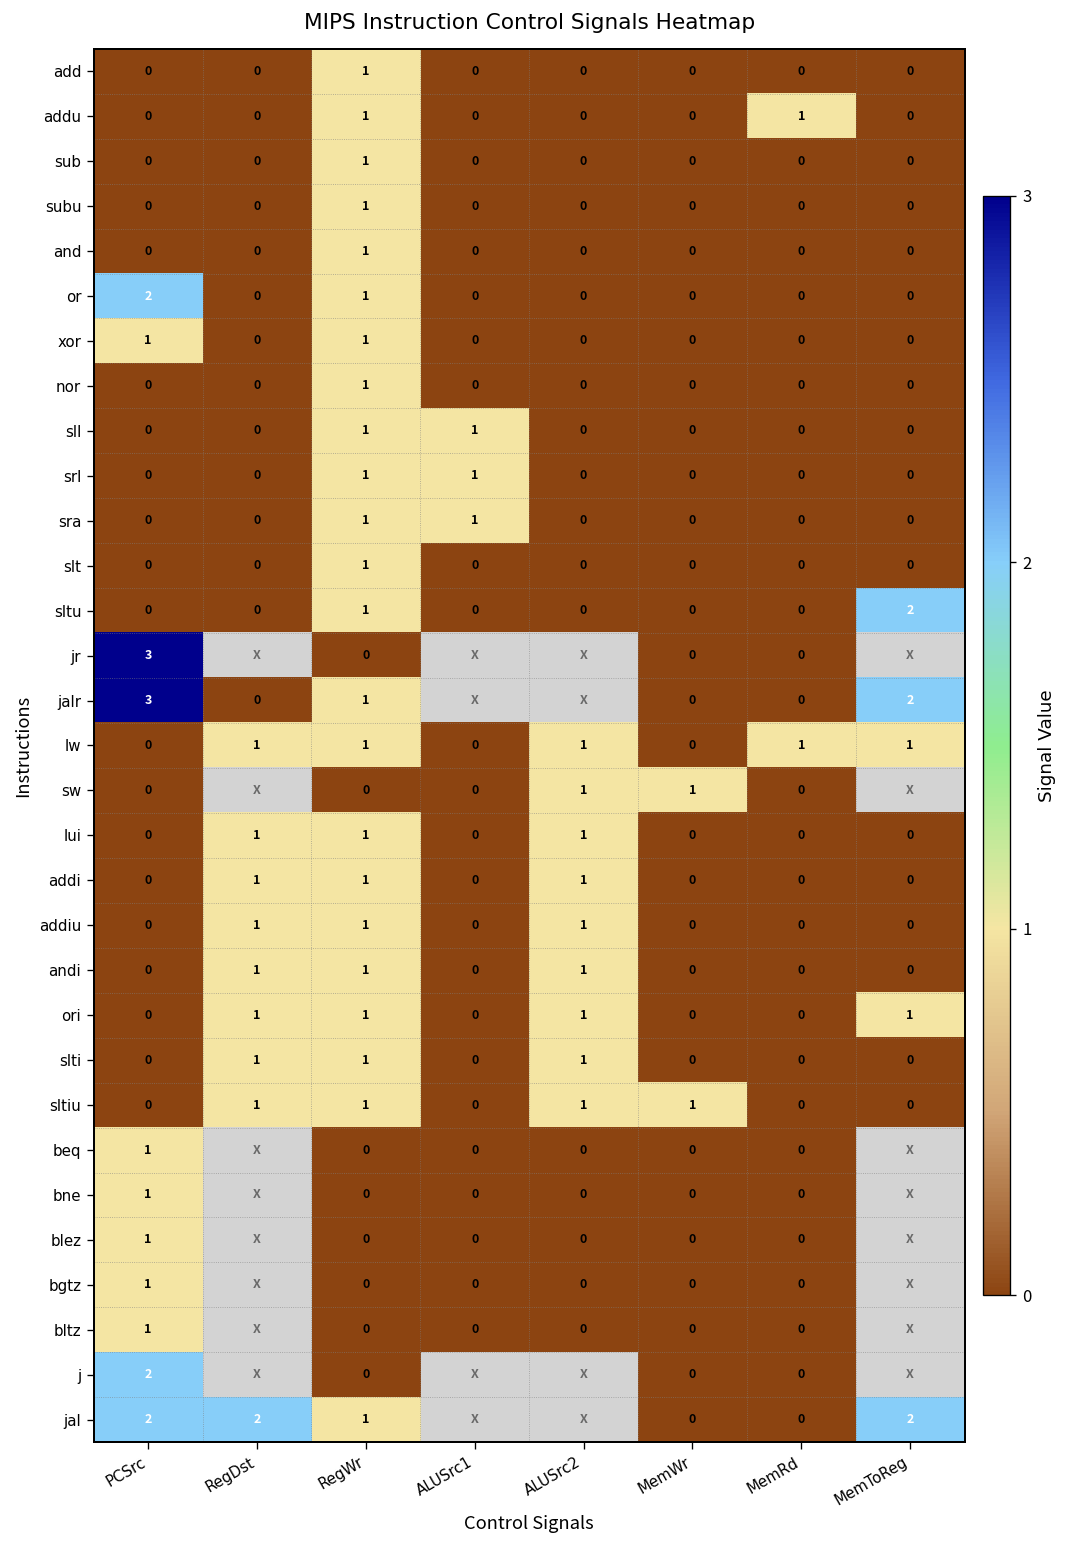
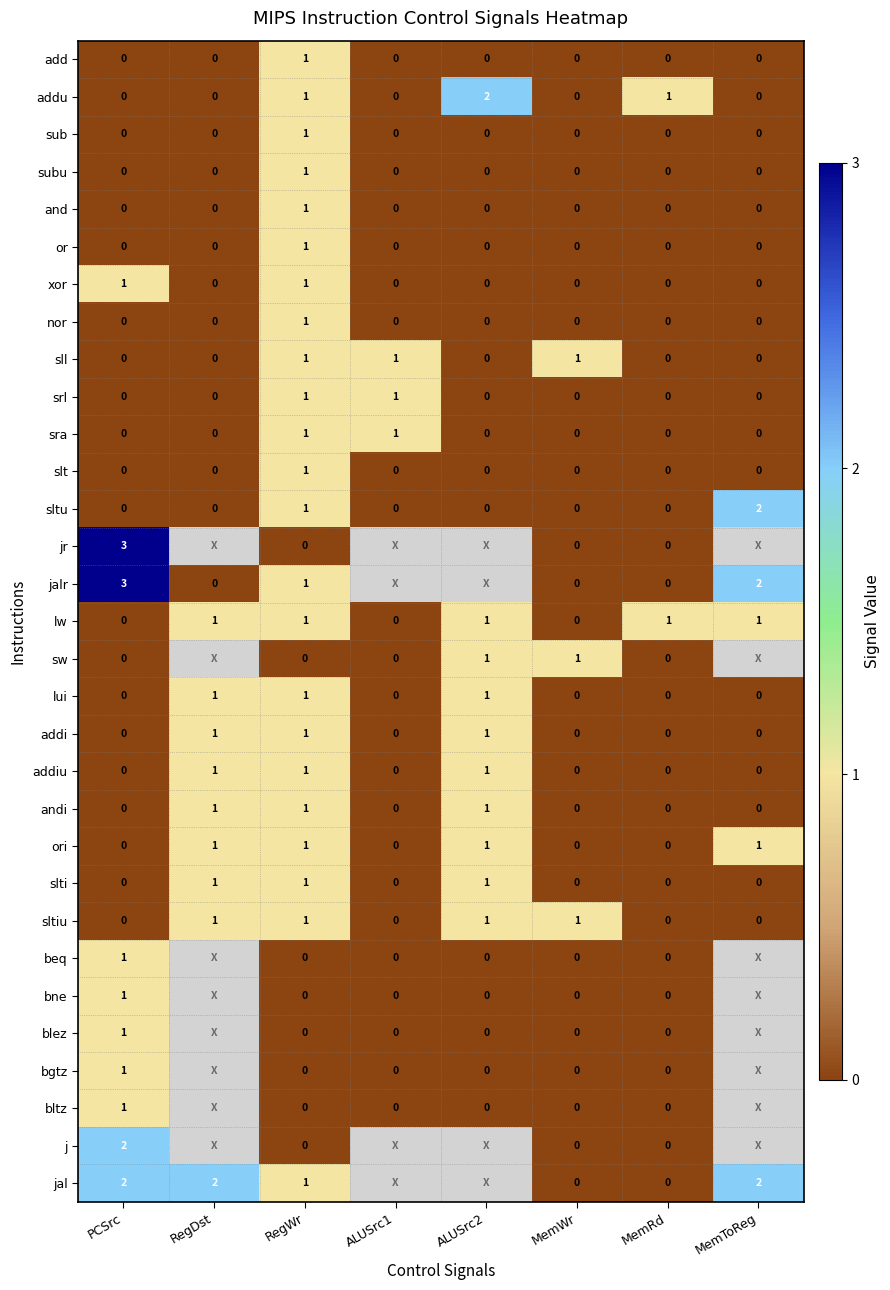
addu, ALUSrc2: 0 -> 2
or, PCSrc: 2 -> 0
sll, MemWr: 0 -> 1
